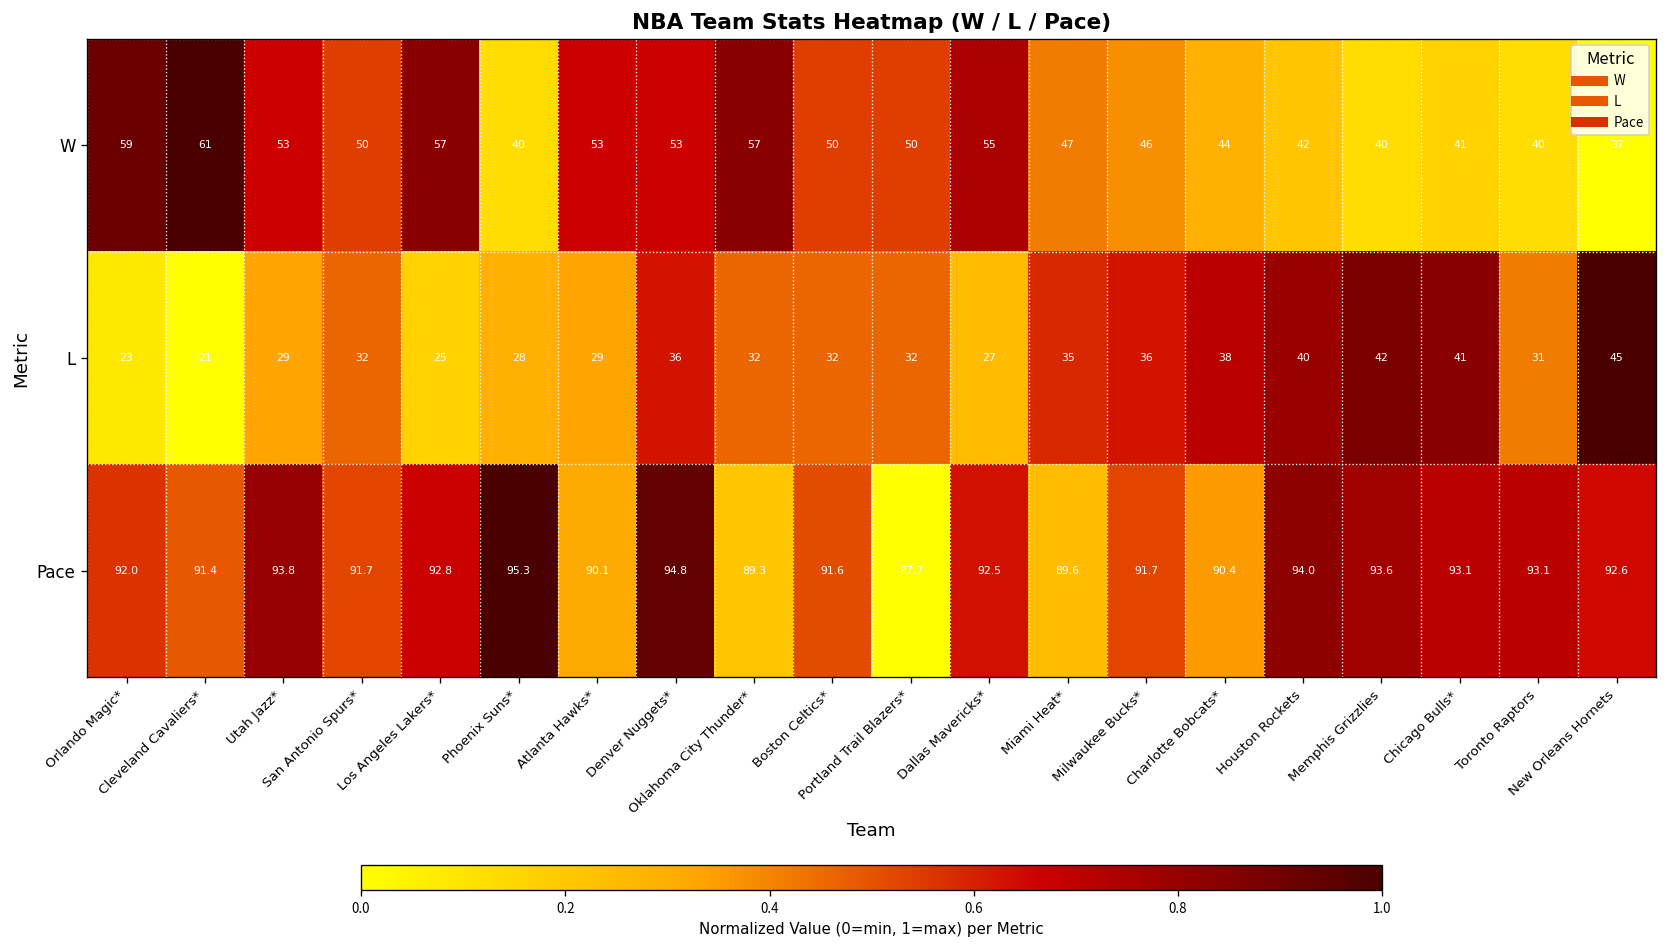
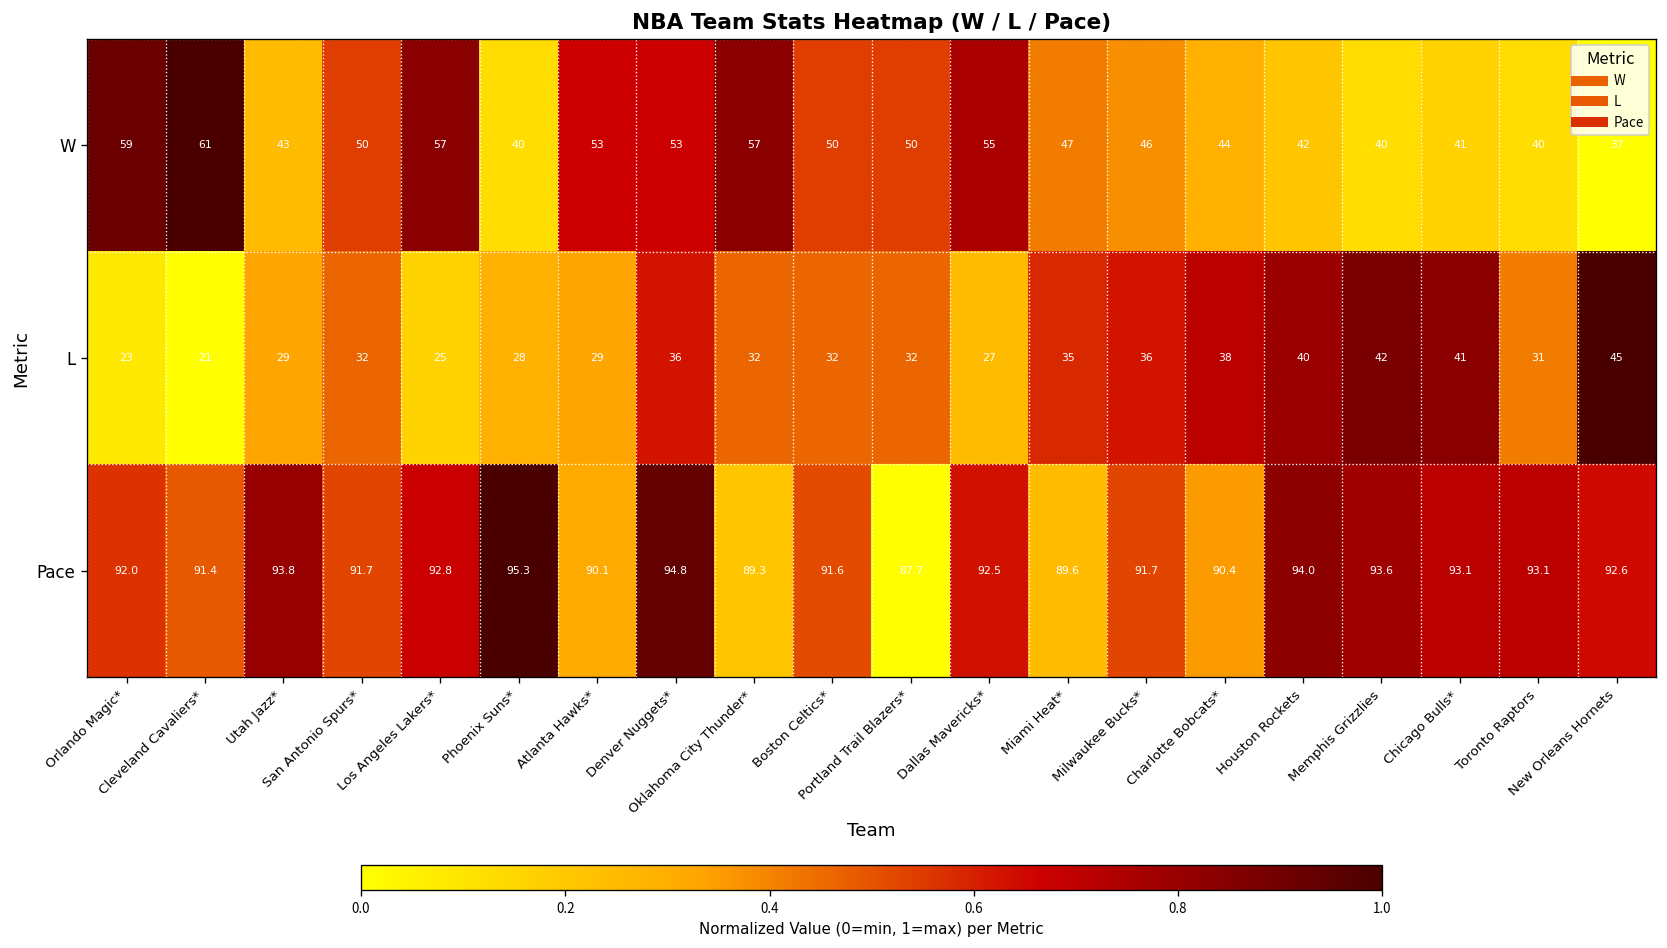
W, Utah Jazz*: 53 -> 43
